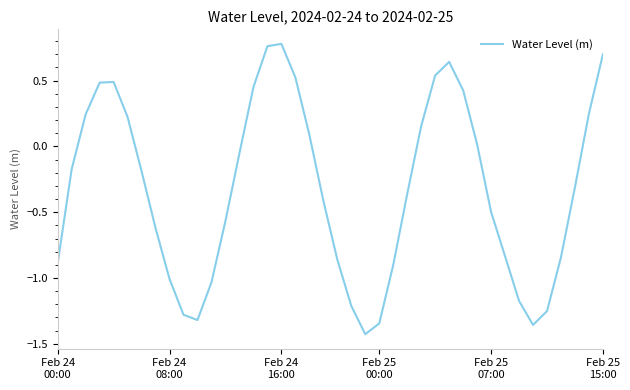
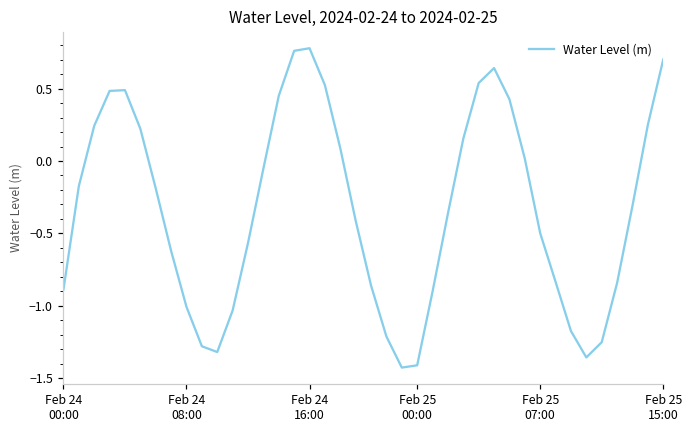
Feb 25 00:00: -1.35 -> -1.41
